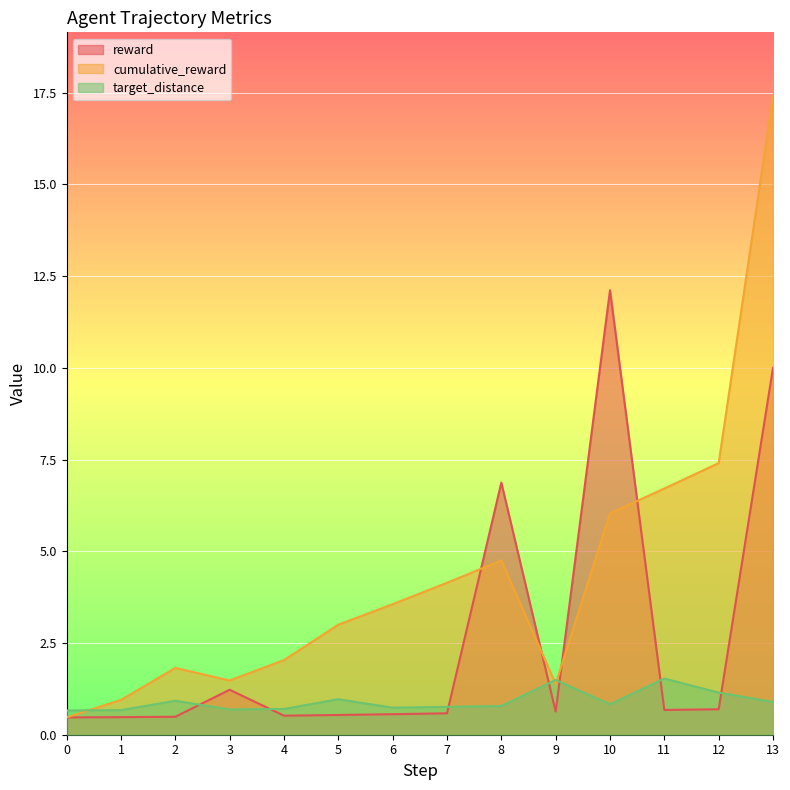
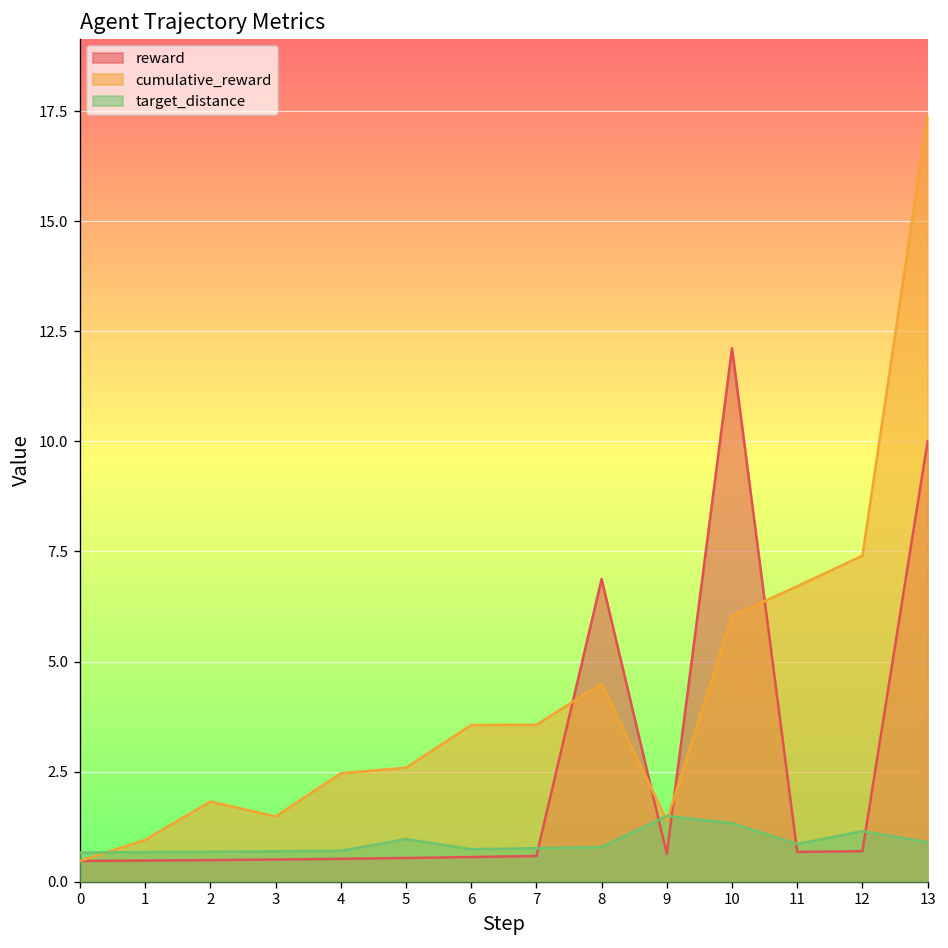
target_distance, 2: 0.9 -> 0.7
reward, 3: 1.2 -> 0.5
cumulative_reward, 4: 2.0 -> 2.5
cumulative_reward, 5: 3.0 -> 2.6
cumulative_reward, 7: 4.1 -> 3.6
cumulative_reward, 8: 4.8 -> 4.5
target_distance, 10: 0.8 -> 1.3
target_distance, 11: 1.5 -> 0.9
